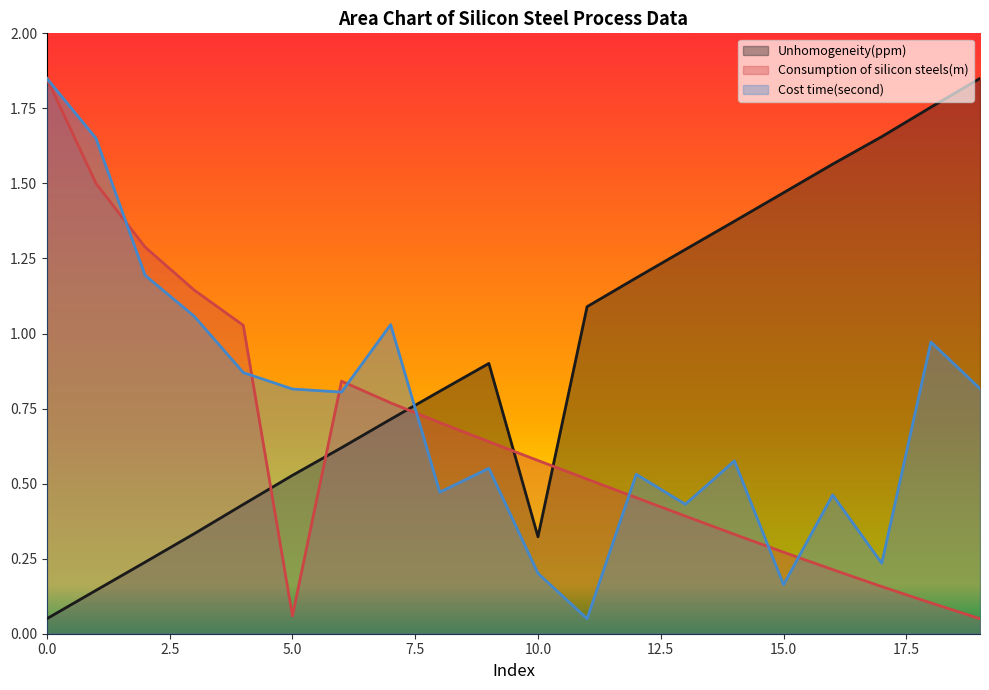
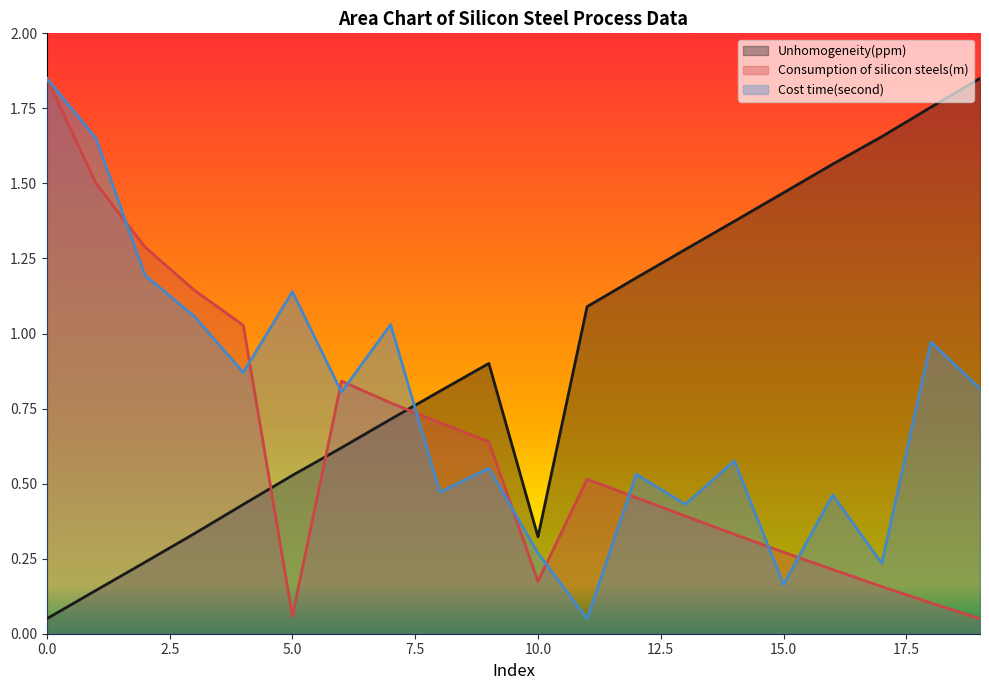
Cost time(second), 5.0: 0.82 -> 1.14
Consumption of silicon steels(m), 10.0: 0.58 -> 0.17
Cost time(second), 10.0: 0.20 -> 0.27
